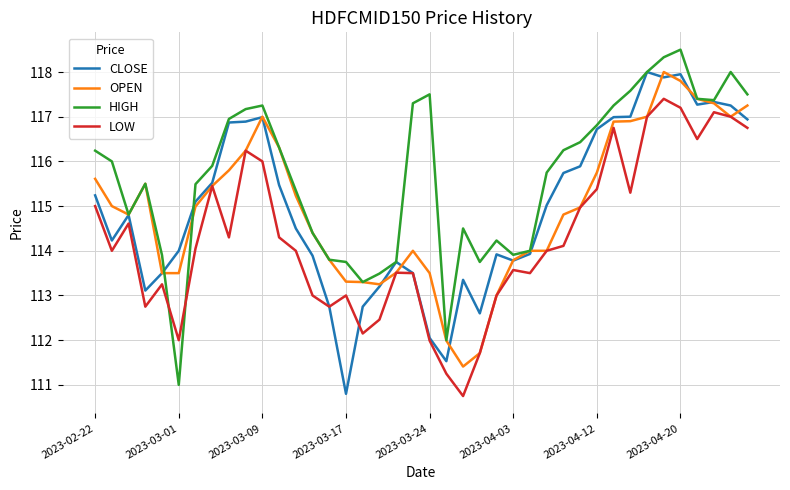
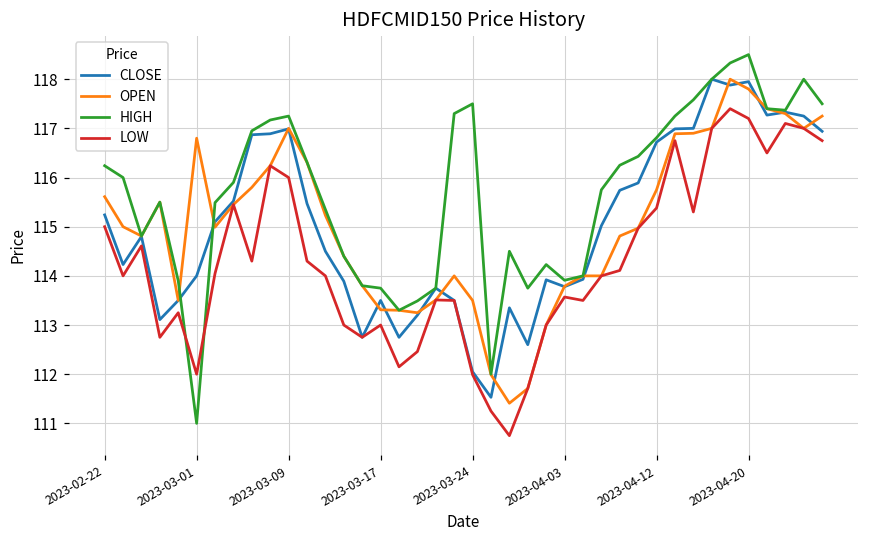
OPEN, 2023-03-01: 113.5 -> 116.8
CLOSE, 2023-03-17: 110.8 -> 113.5
